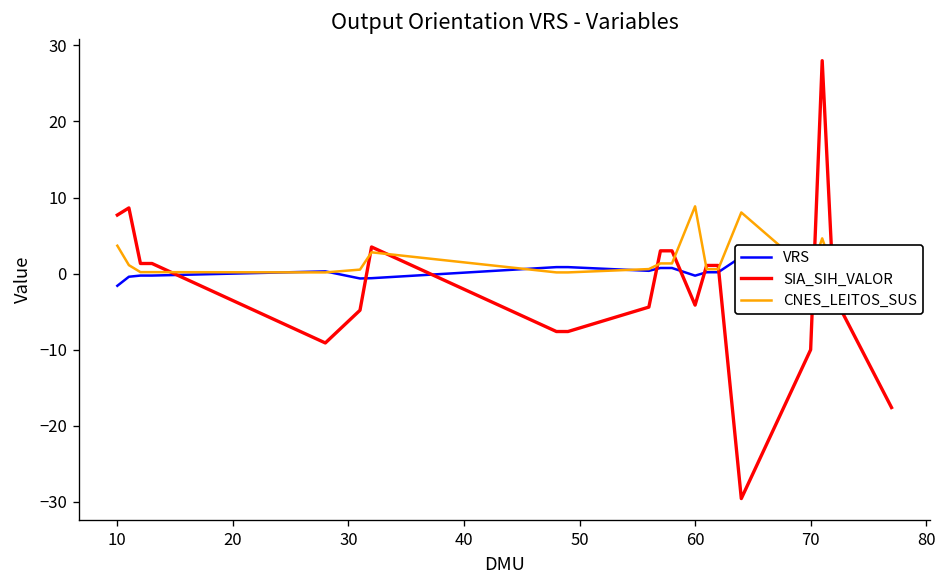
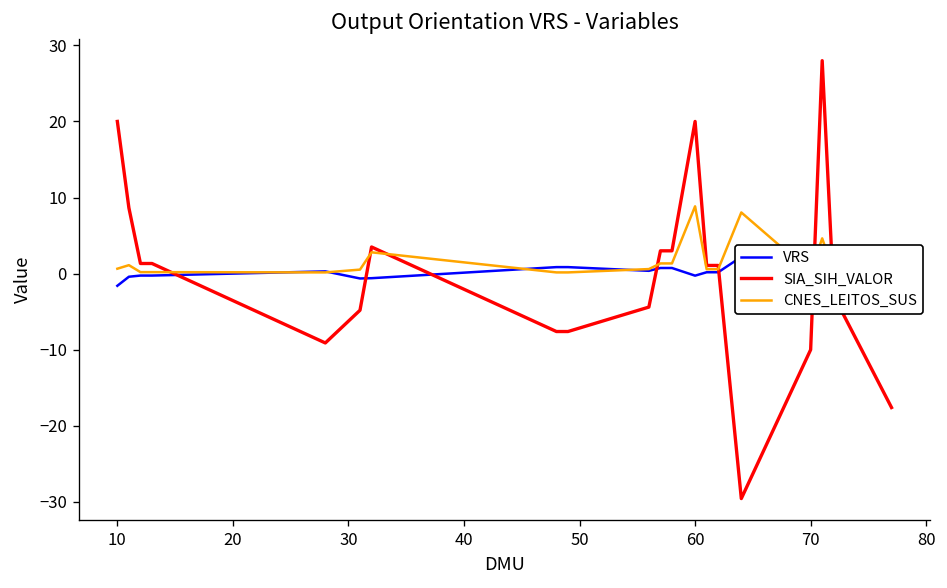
SIA_SIH_VALOR, 10: 8 -> 20
CNES_LEITOS_SUS, 10: 4 -> 1
SIA_SIH_VALOR, 60: -4 -> 20
